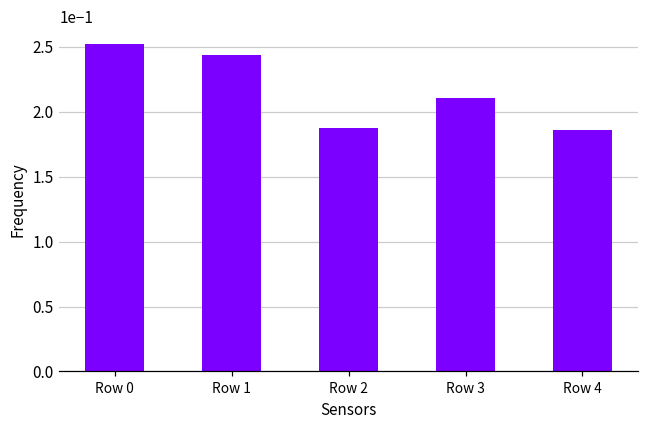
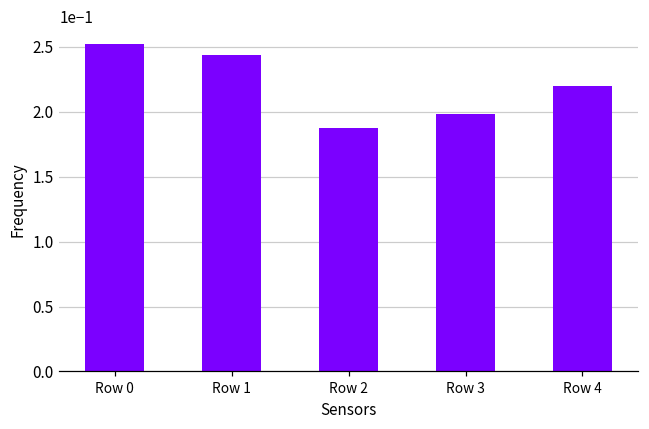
Row 3: 0.210 -> 0.199
Row 4: 0.186 -> 0.220
